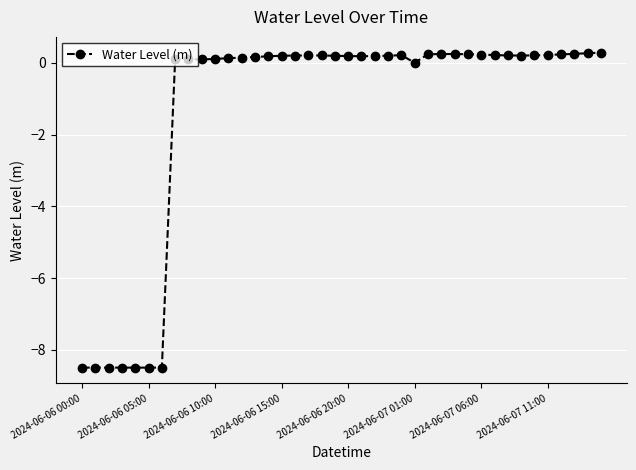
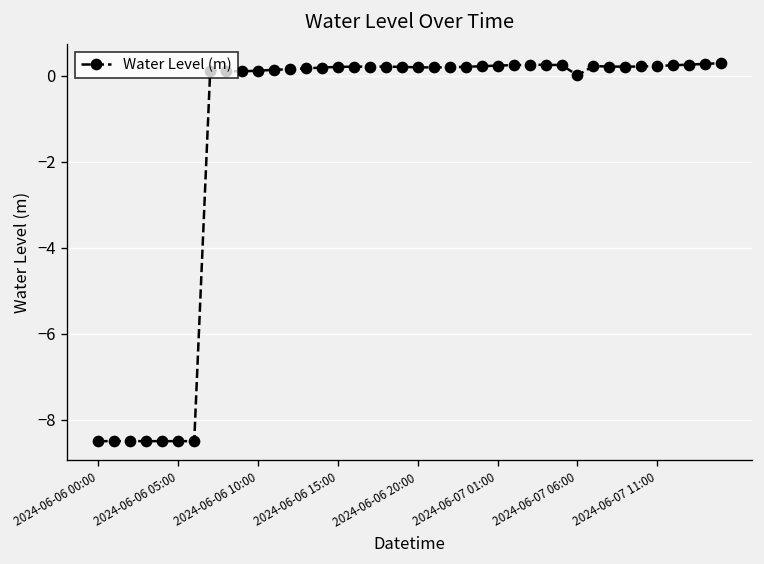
2024-06-07 01:00: 0.0 -> 0.2
2024-06-07 06:00: 0.2 -> 0.0
